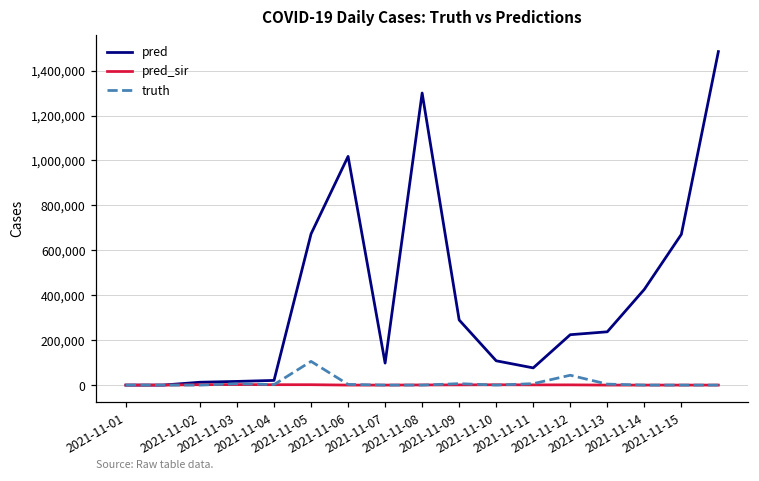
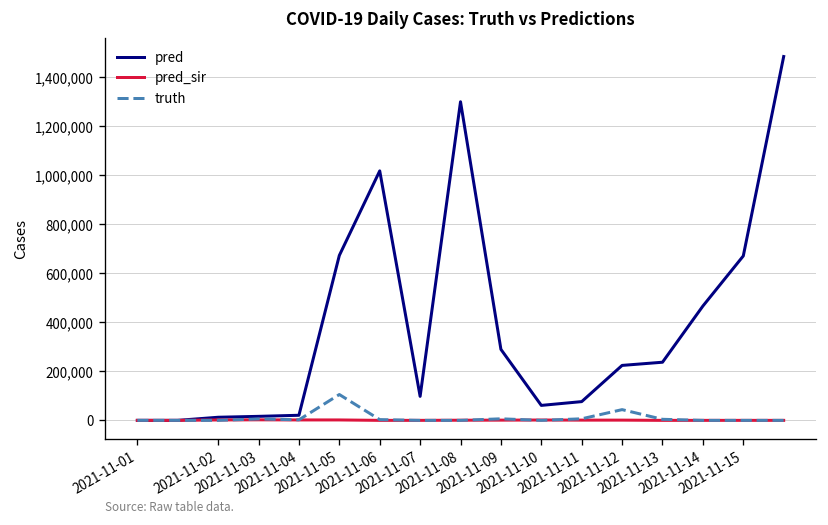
pred, 2021-11-10: 110,000 -> 60,000
pred, 2021-11-14: 430,000 -> 470,000
